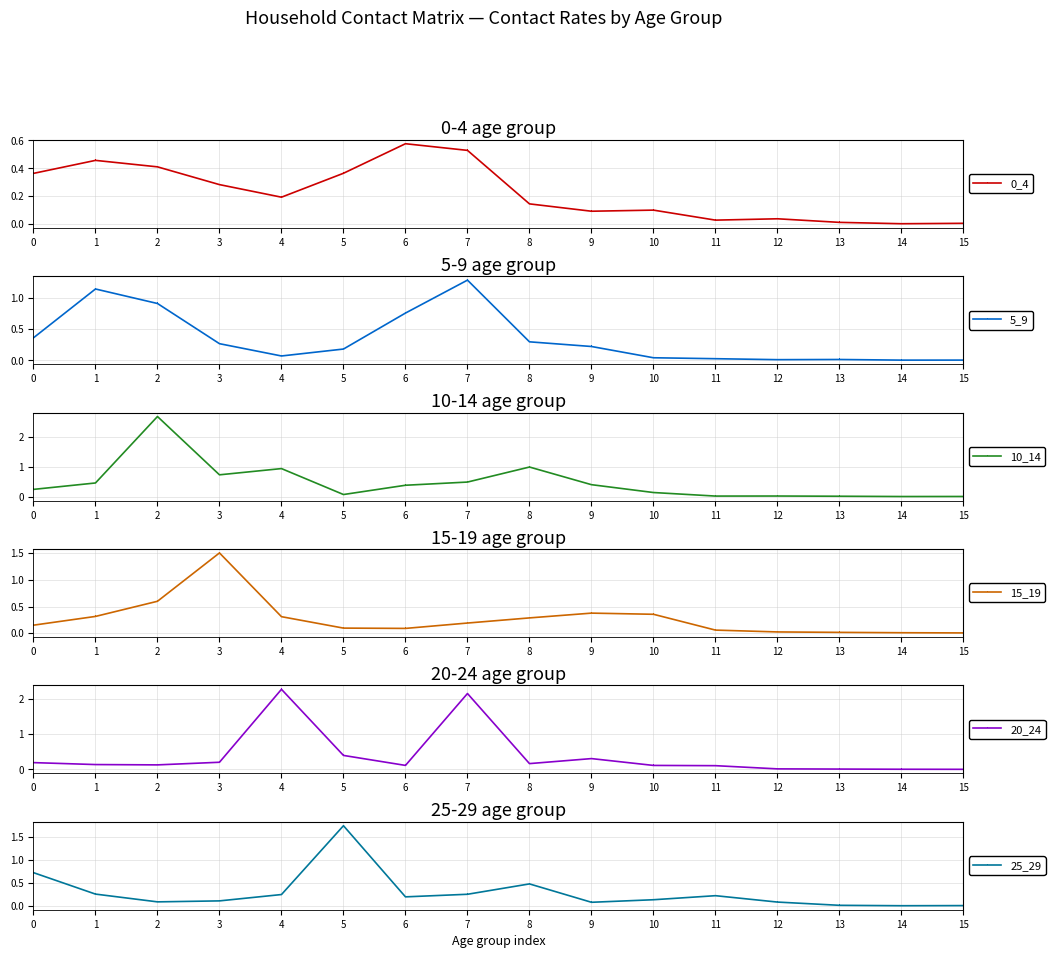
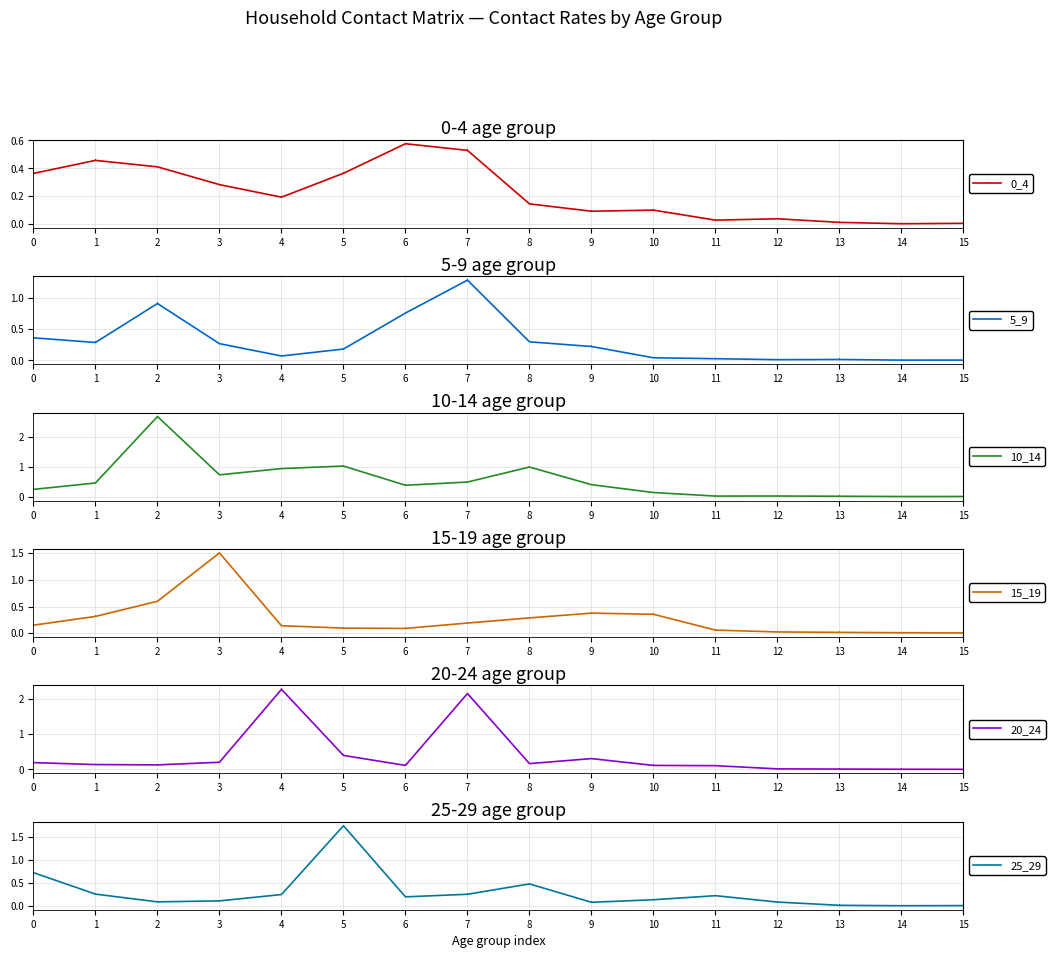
5-9 age group, 1: 1.1 -> 0.3
10-14 age group, 5: 0.1 -> 1.0
15-19 age group, 4: 0.3 -> 0.1
